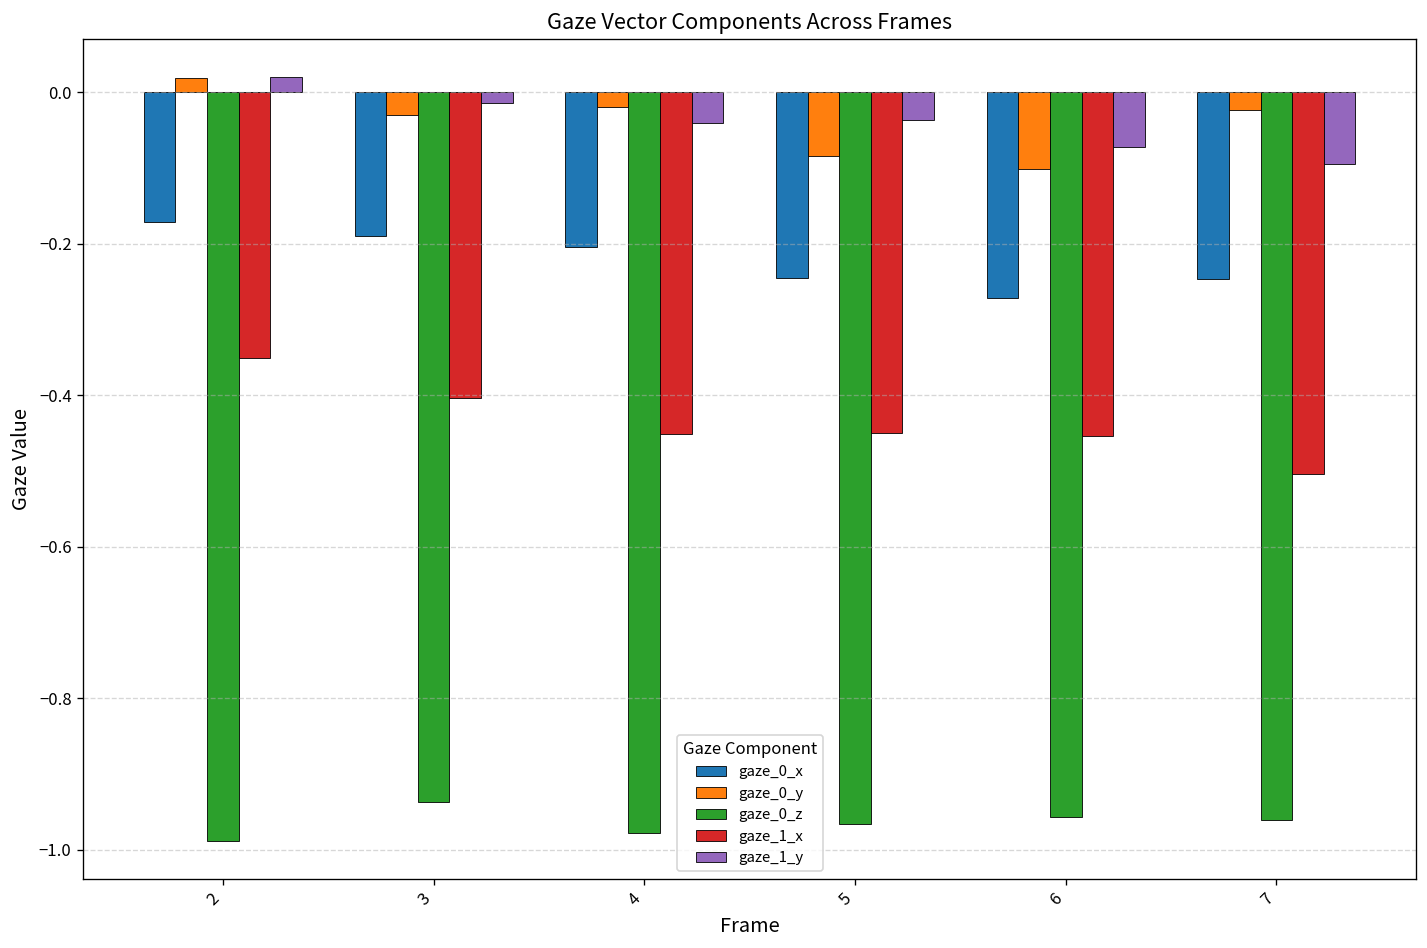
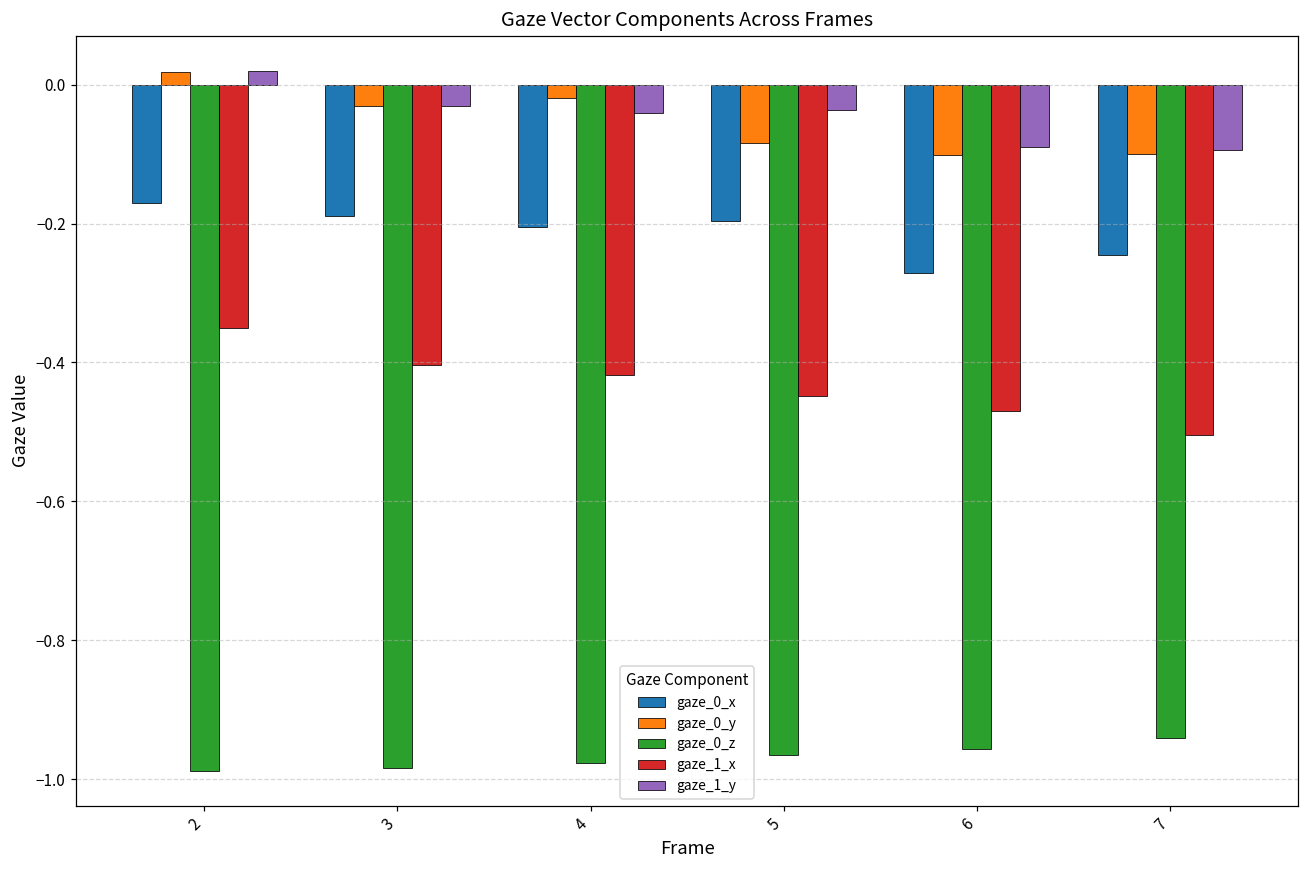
gaze_0_z, 3: -0.94 -> -0.98
gaze_1_y, 3: -0.01 -> -0.03
gaze_1_x, 4: -0.45 -> -0.42
gaze_0_x, 5: -0.25 -> -0.20
gaze_1_x, 6: -0.45 -> -0.47
gaze_1_y, 6: -0.07 -> -0.09
gaze_0_y, 7: -0.02 -> -0.10
gaze_0_z, 7: -0.96 -> -0.94
